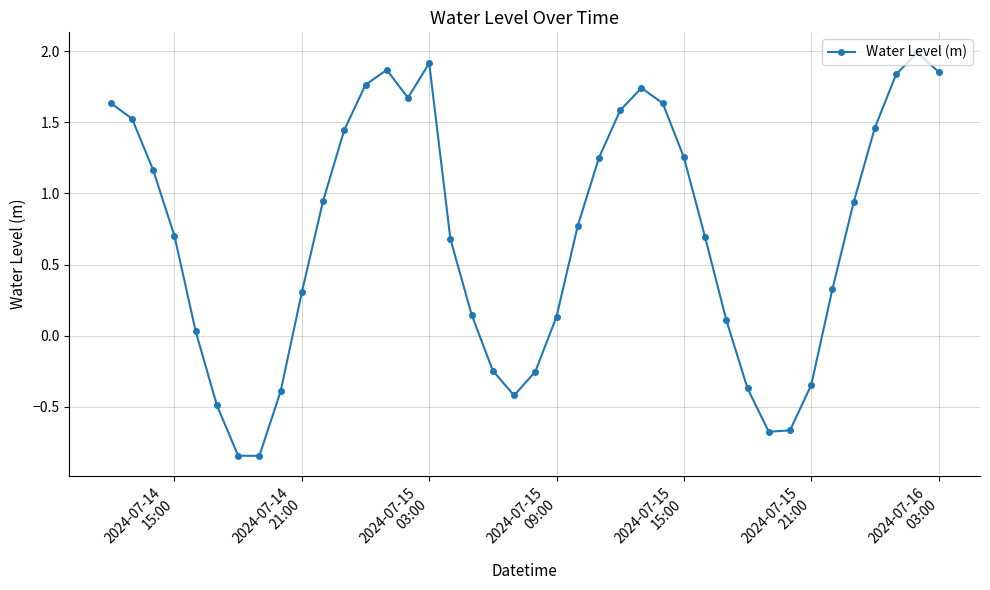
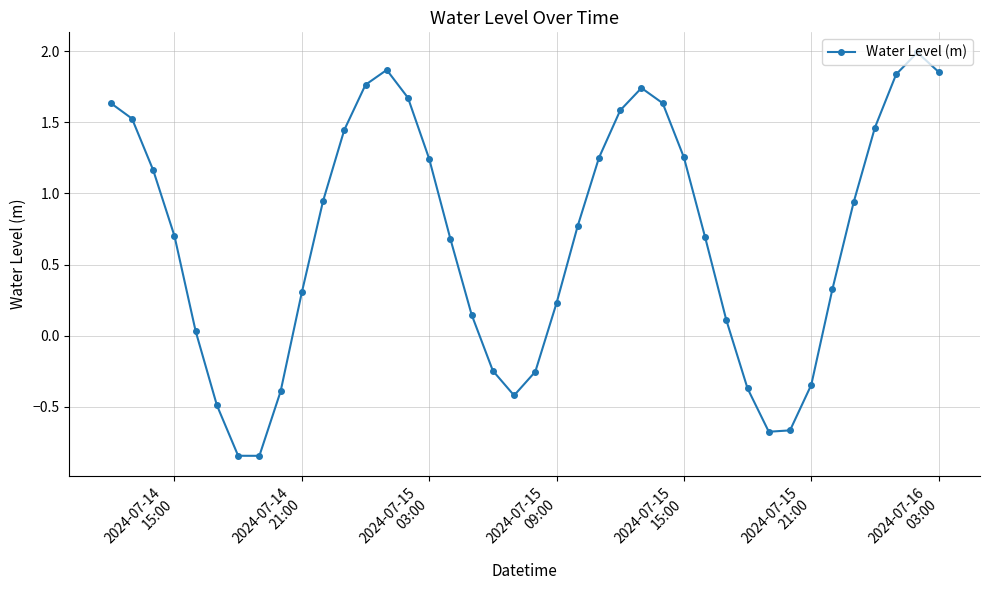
2024-07-15 03:00: 1.92 -> 1.24
2024-07-15 09:00: 0.13 -> 0.23
